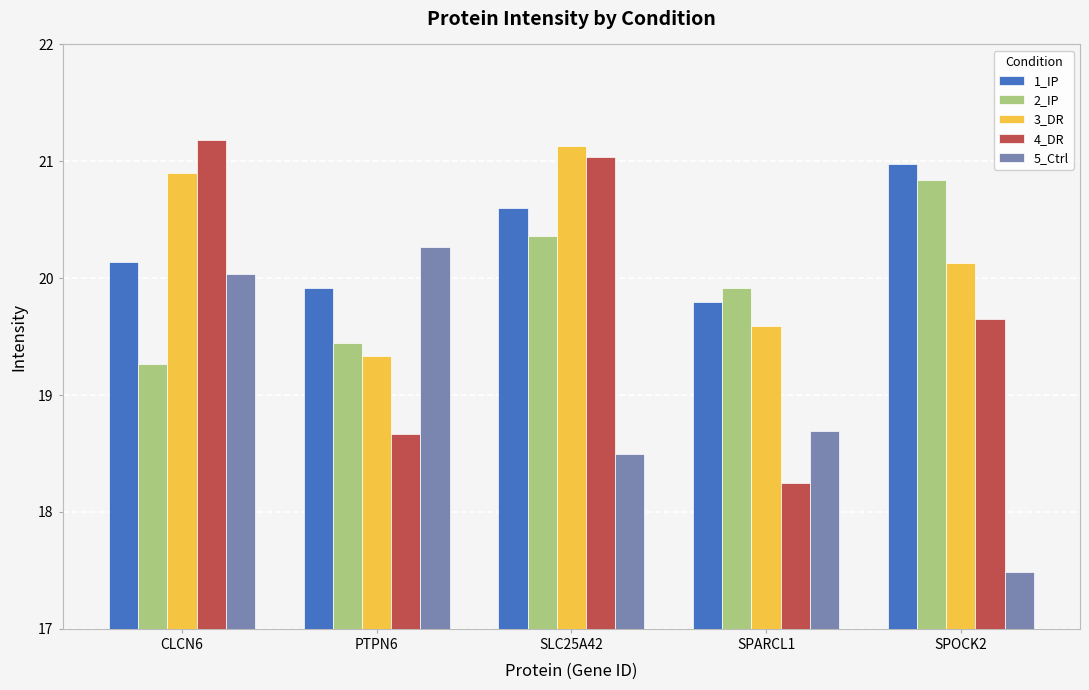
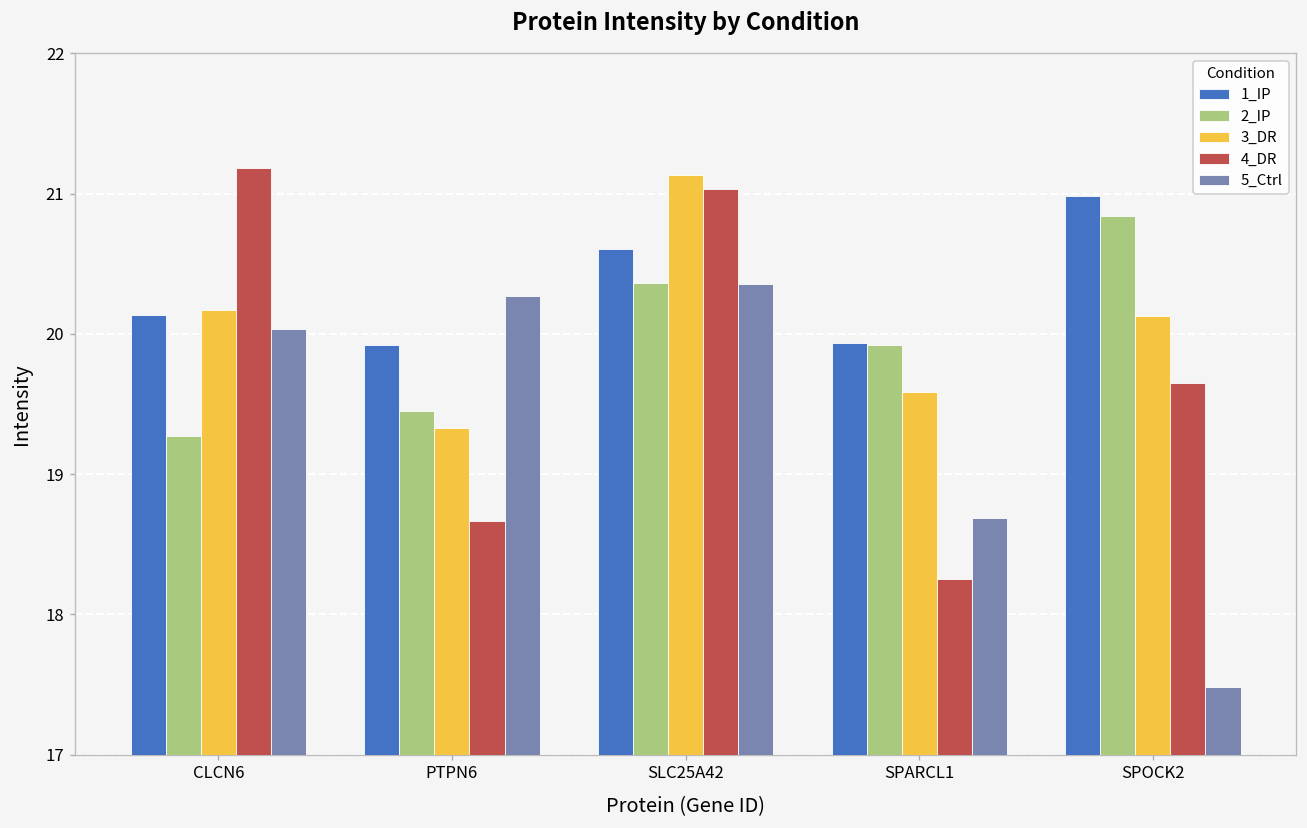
3_DR, CLCN6: 20.90 -> 20.17
5_Ctrl, SLC25A42: 18.50 -> 20.36
1_IP, SPARCL1: 19.80 -> 19.93
